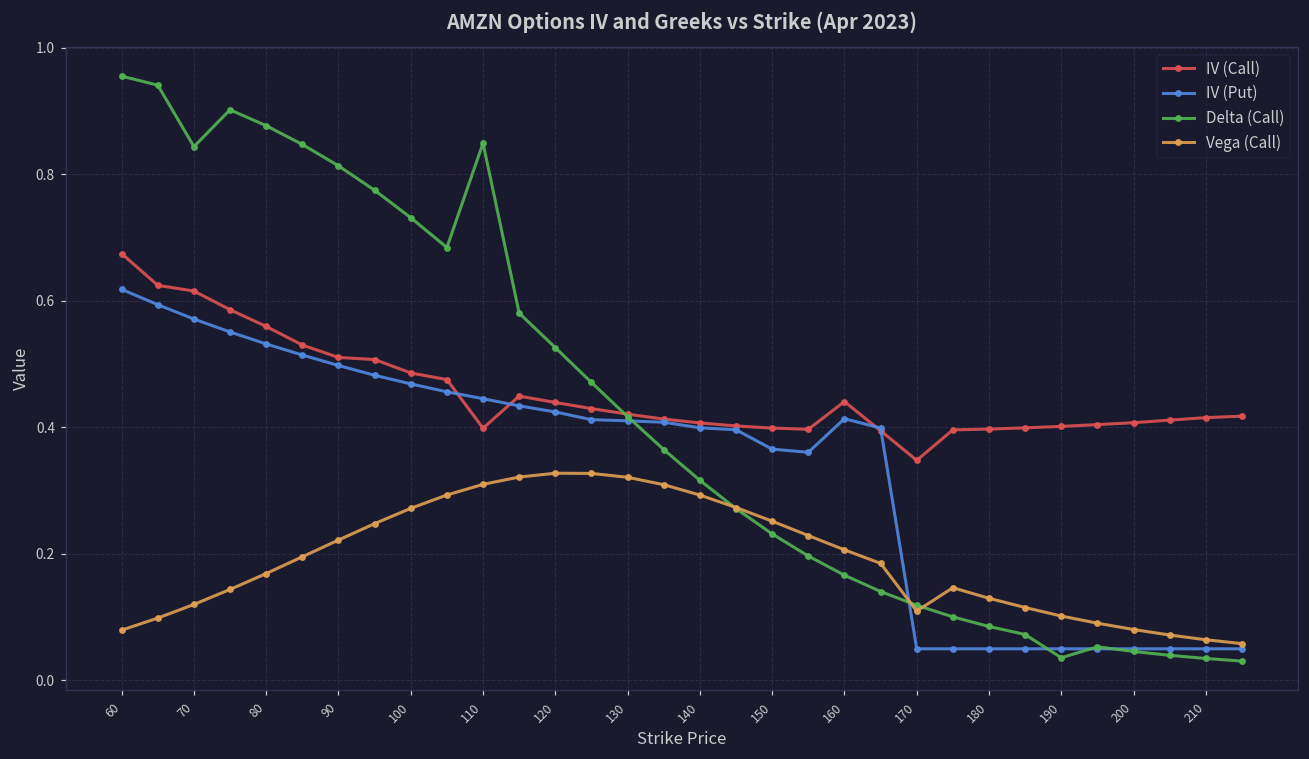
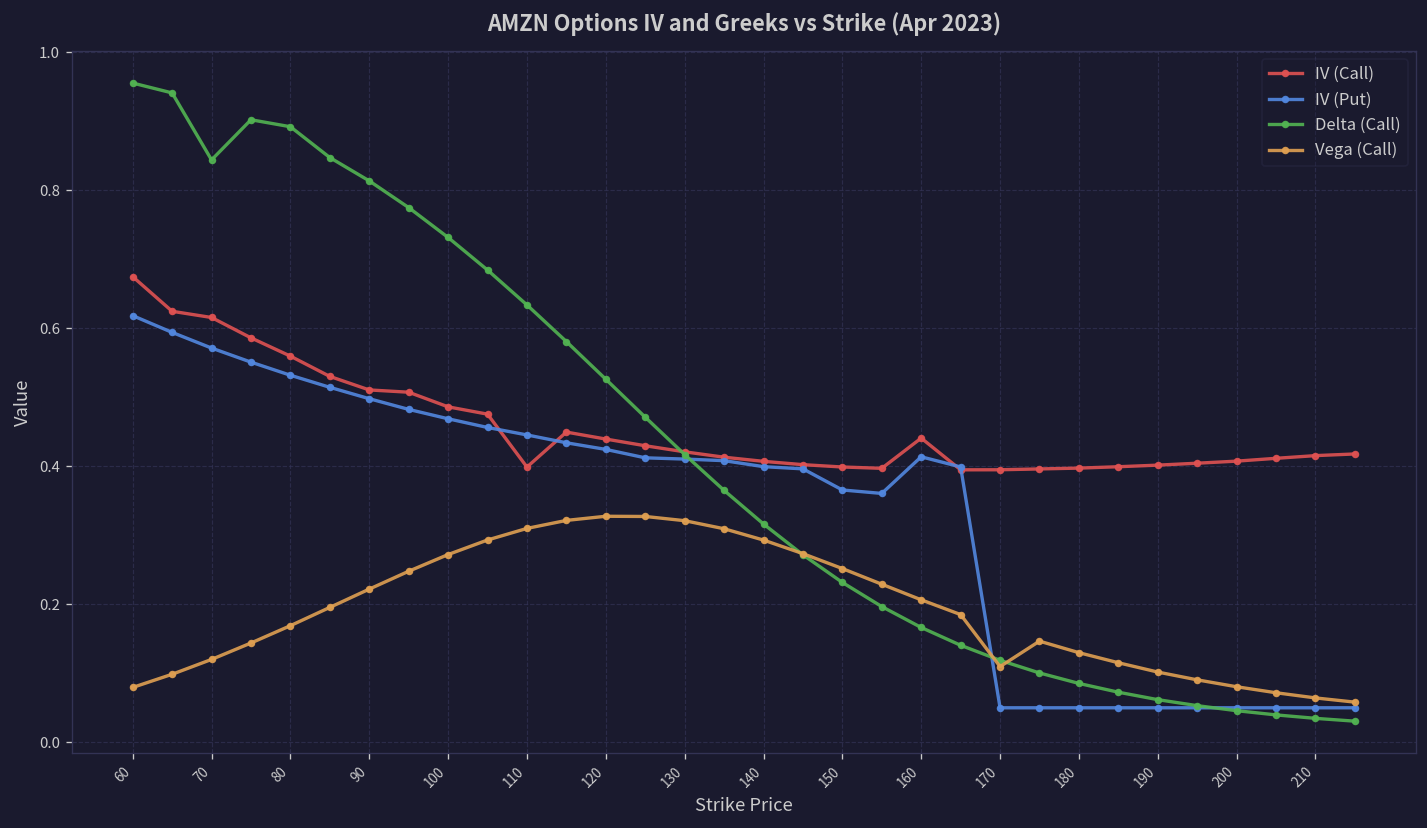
Delta (Call), 80: 0.88 -> 0.89
Delta (Call), 110: 0.85 -> 0.63
IV (Call), 170: 0.35 -> 0.40
Delta (Call), 190: 0.04 -> 0.06
